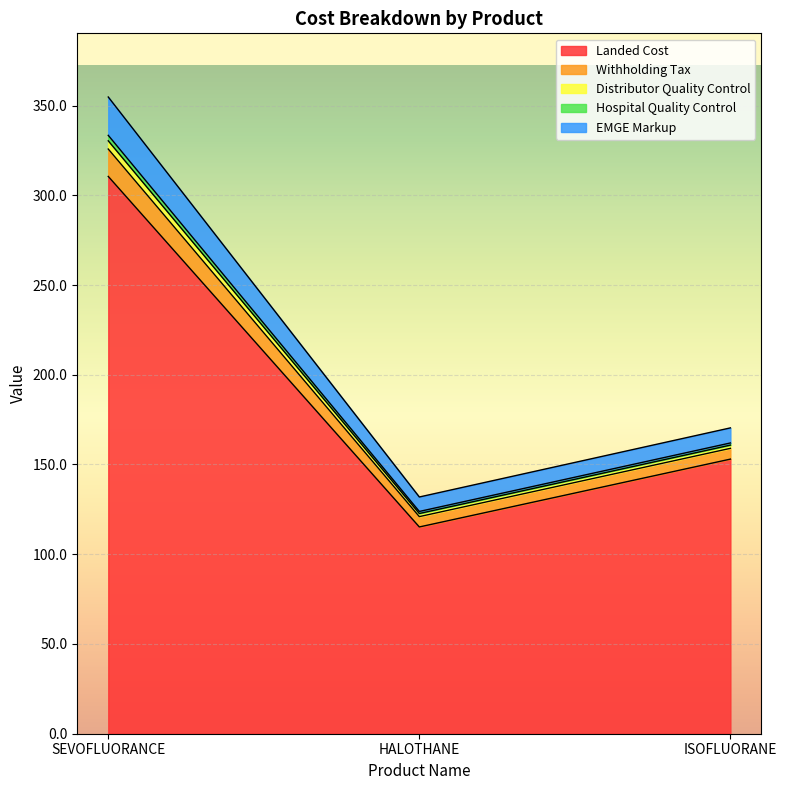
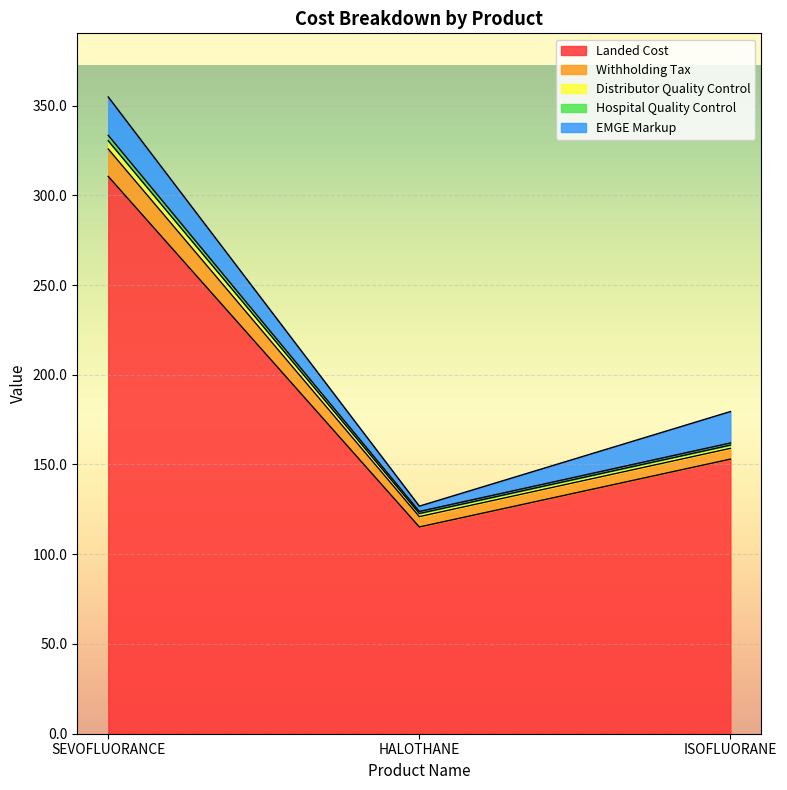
EMGE Markup, HALOTHANE: 8 -> 3
EMGE Markup, ISOFLUORANE: 8 -> 18
